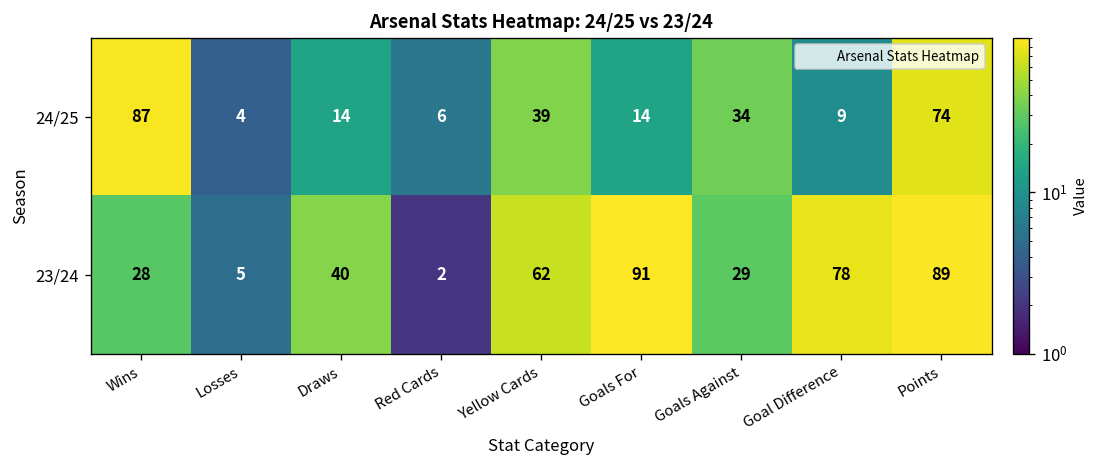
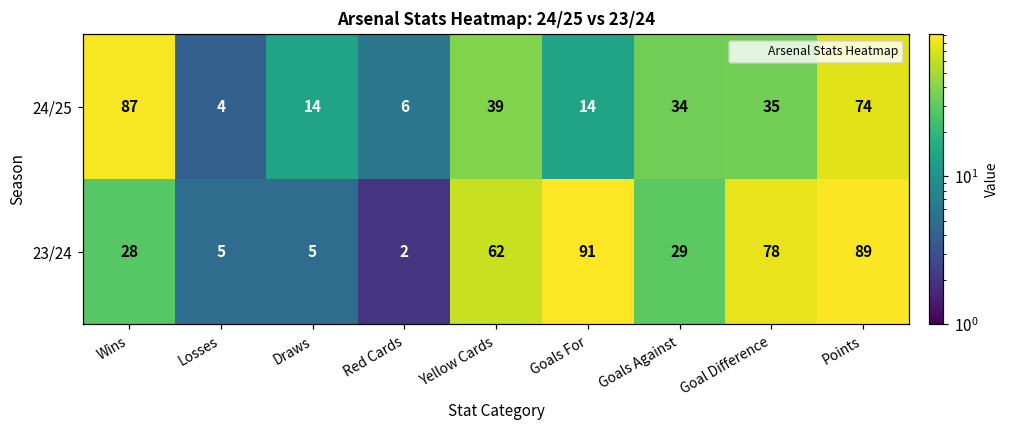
24/25, Goal Difference: 9 -> 35
23/24, Draws: 40 -> 5
